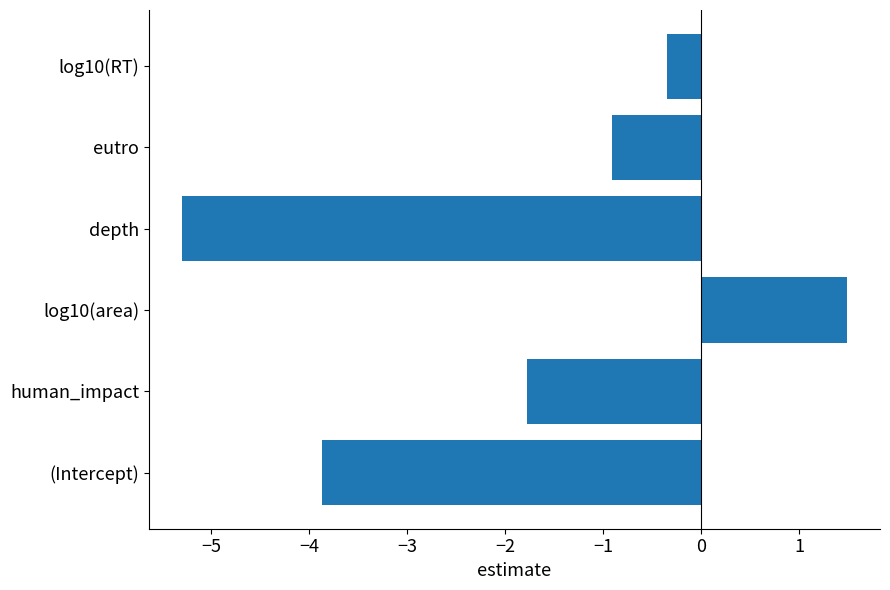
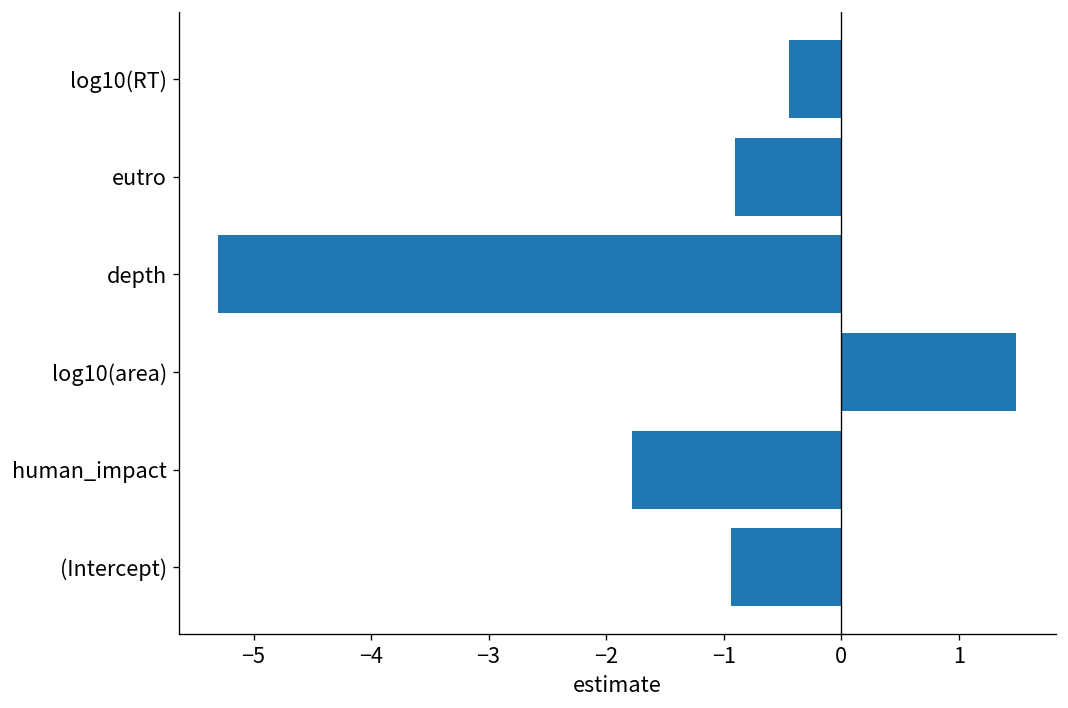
log10(RT): -0.3 -> -0.4
(Intercept): -3.9 -> -0.9
